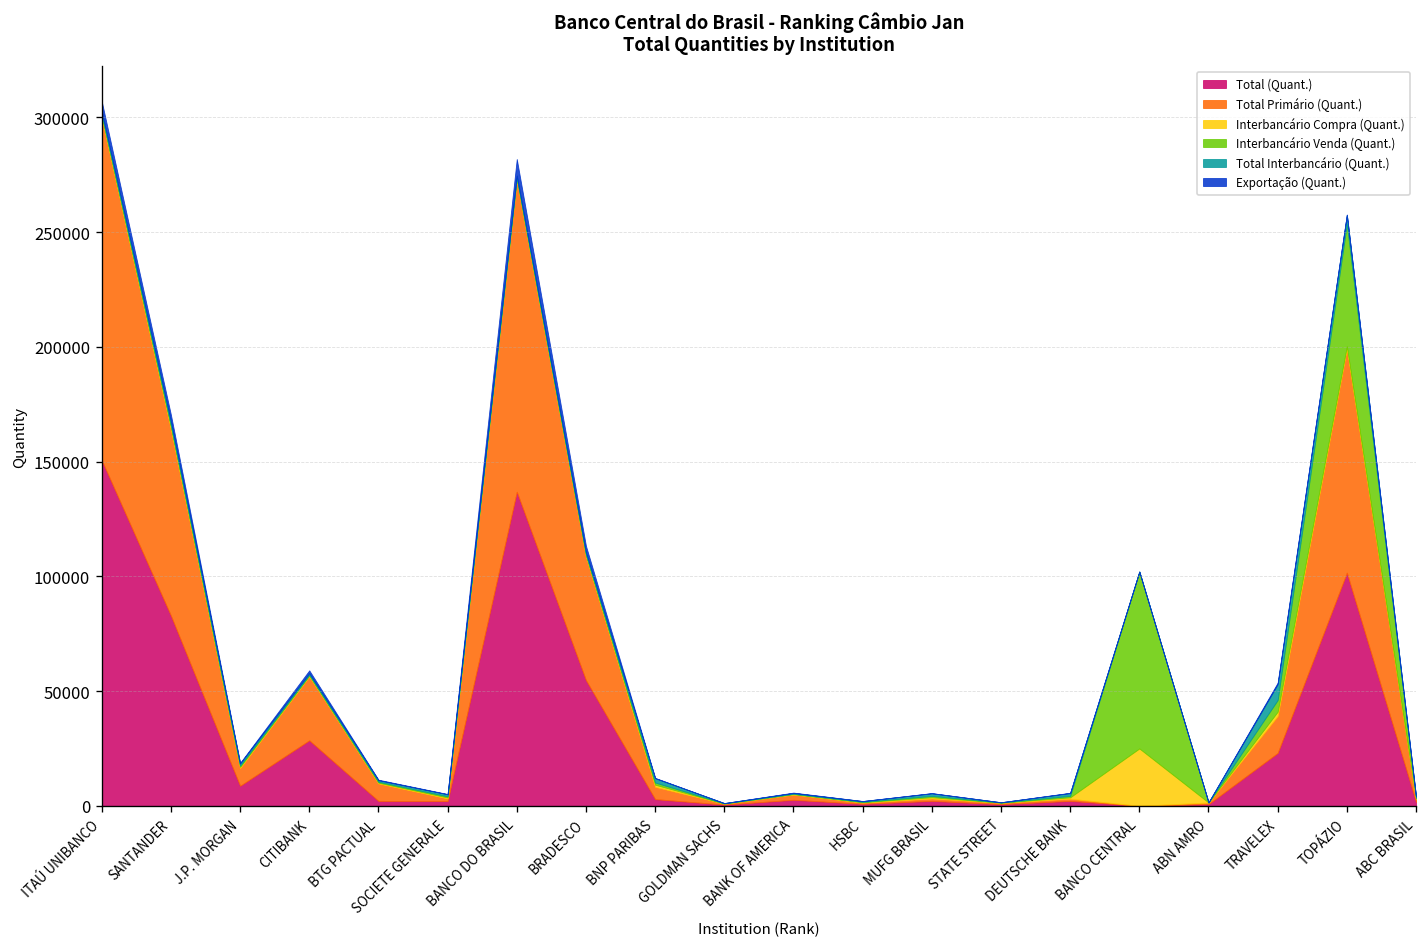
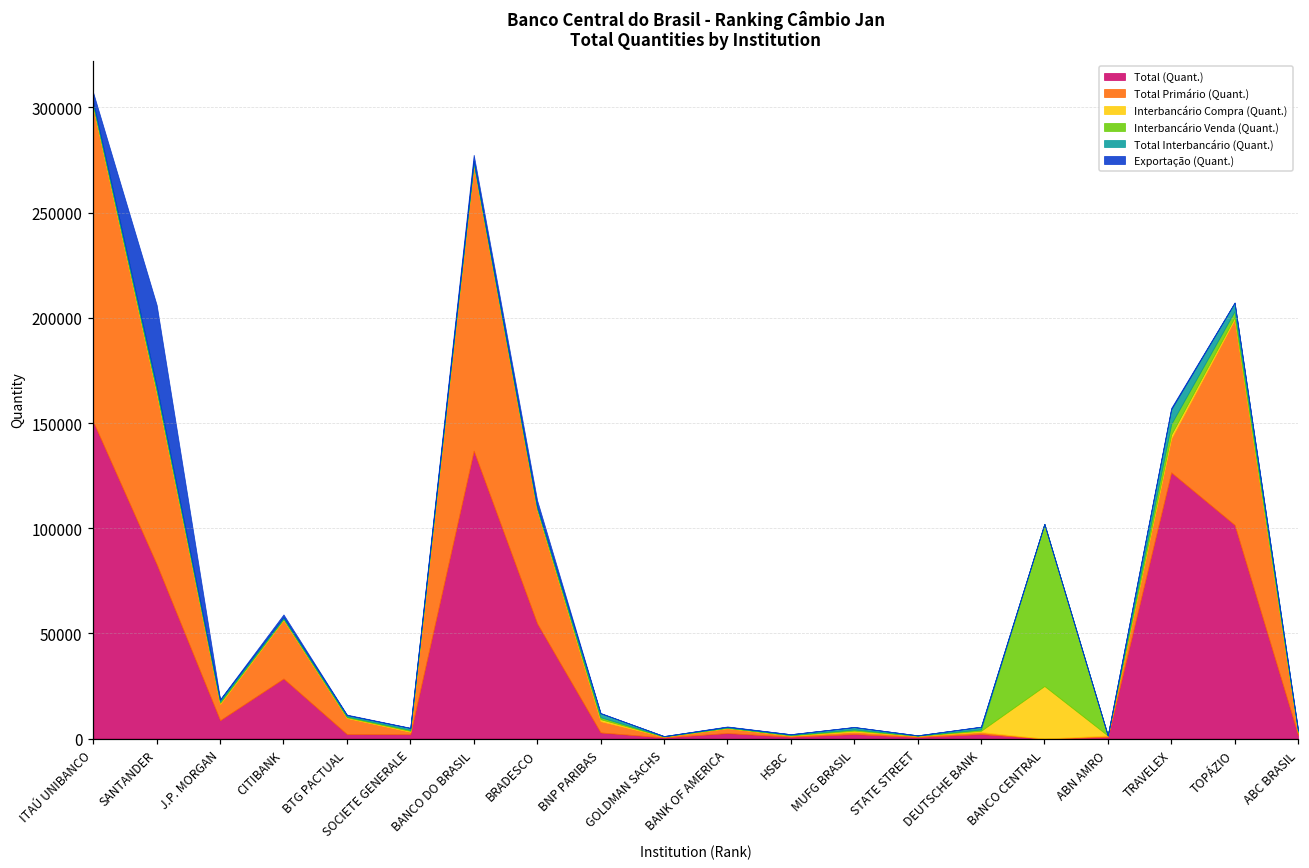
Exportação (Quant.), SANTANDER: 3000 -> 39000
Exportação (Quant.), BANCO DO BRASIL: 7000 -> 3000
Total (Quant.), TRAVELEX: 23000 -> 127000
Interbancário Venda (Quant.), TOPÁZIO: 53000 -> 3000
